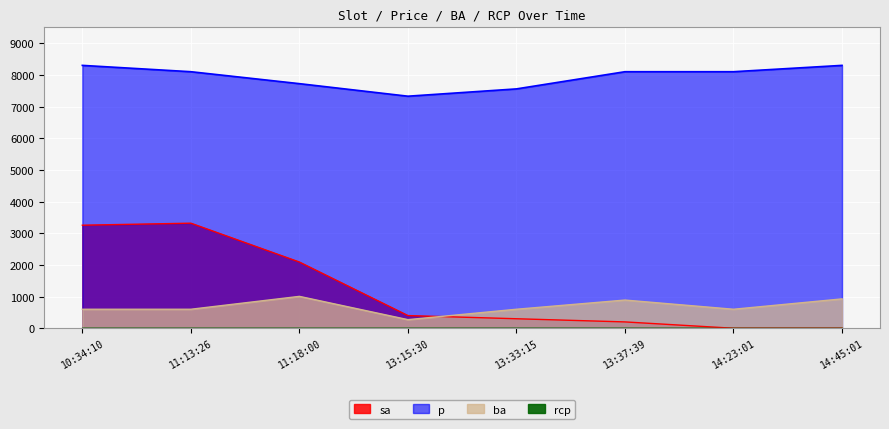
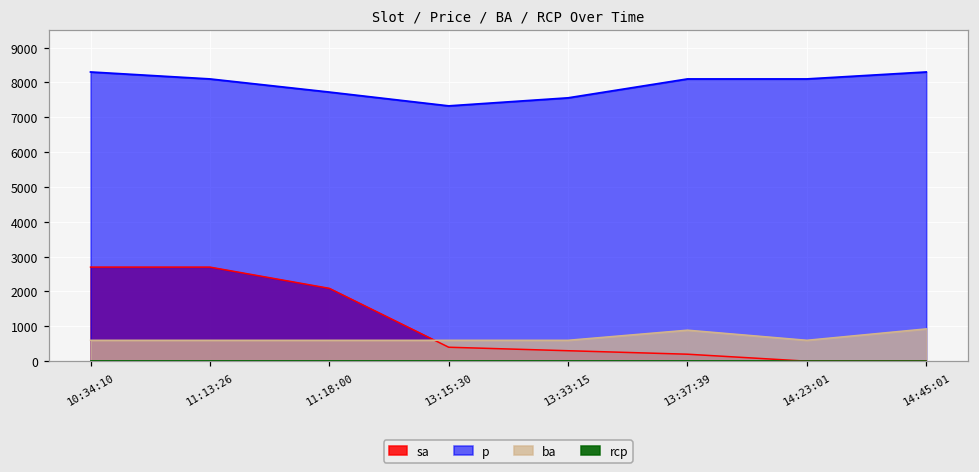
sa, 10:34:10: 3300 -> 2700
sa, 11:13:26: 3300 -> 2700
ba, 11:18:00: 1000 -> 600
ba, 13:15:30: 300 -> 600
